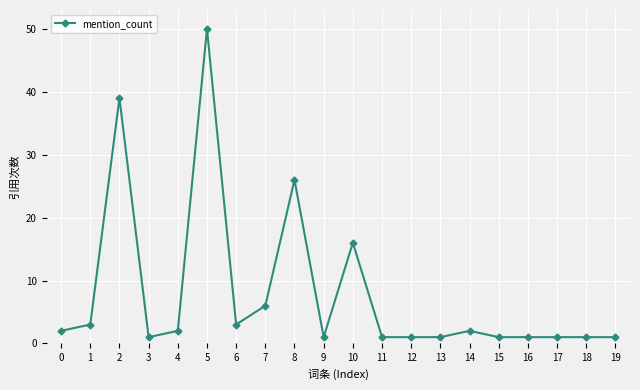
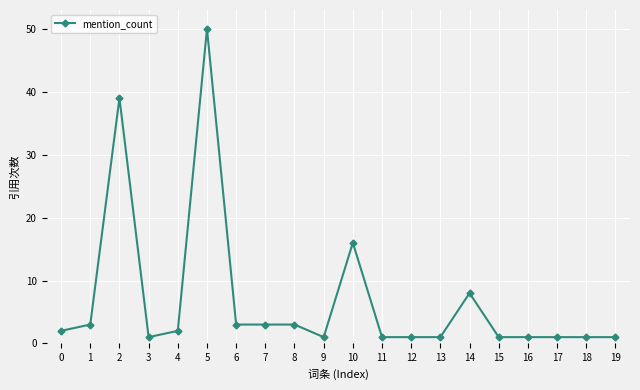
7: 6 -> 3
8: 26 -> 3
14: 2 -> 8
